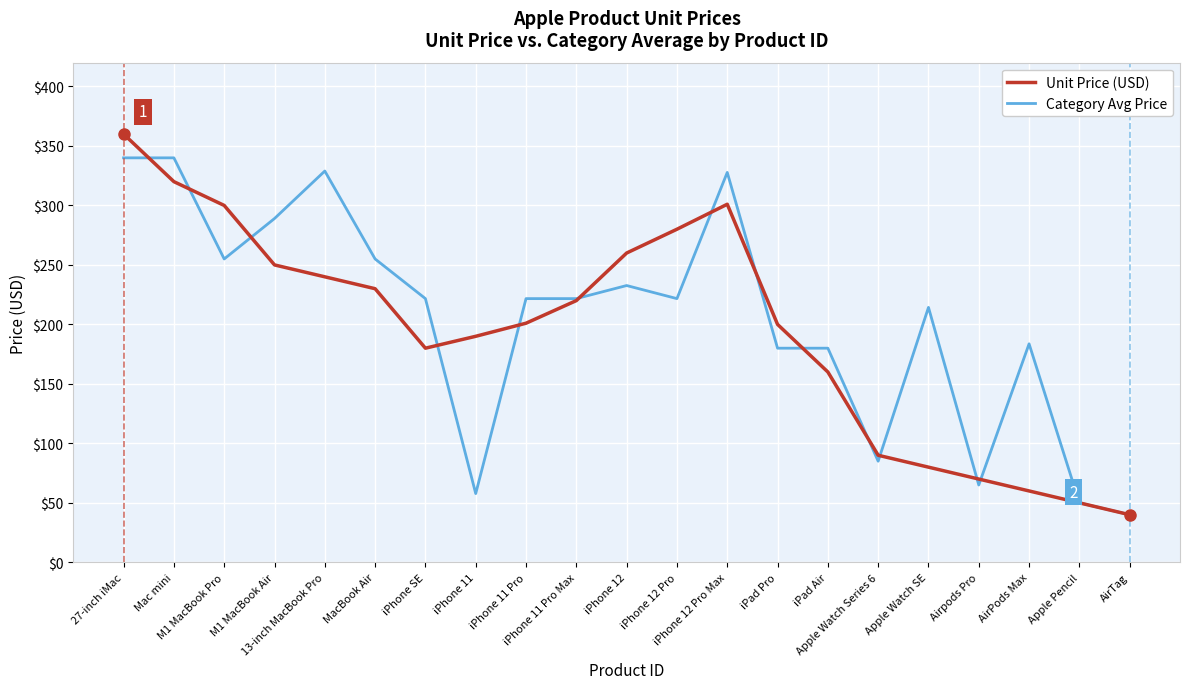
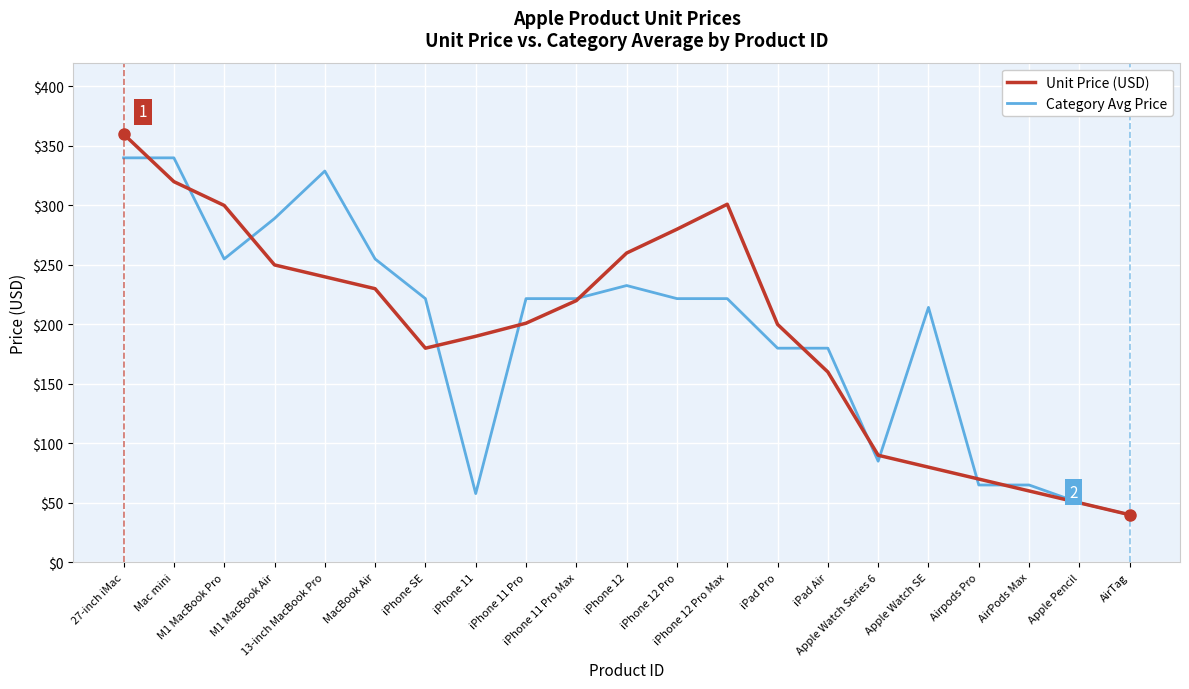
Category Avg Price, iPhone 12 Pro Max: $328 -> $222
Category Avg Price, AirPods Max: $184 -> $65
